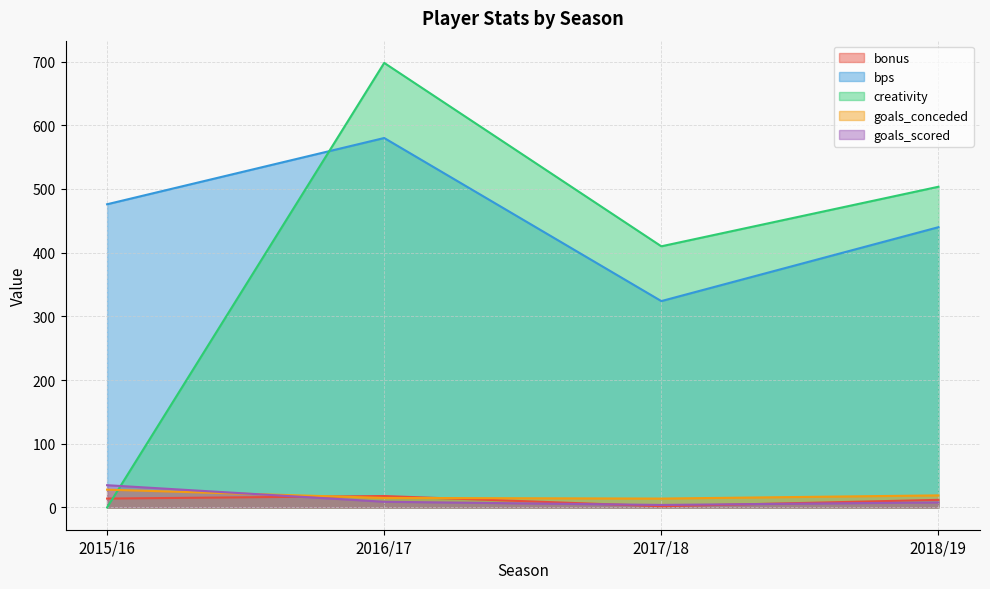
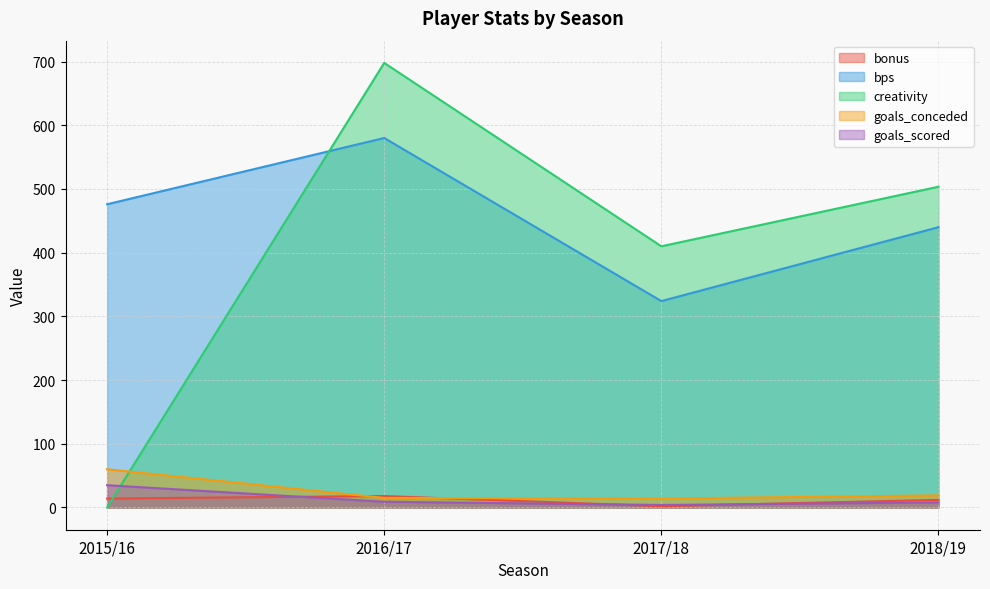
goals_conceded, 2015/16: 30 -> 60
